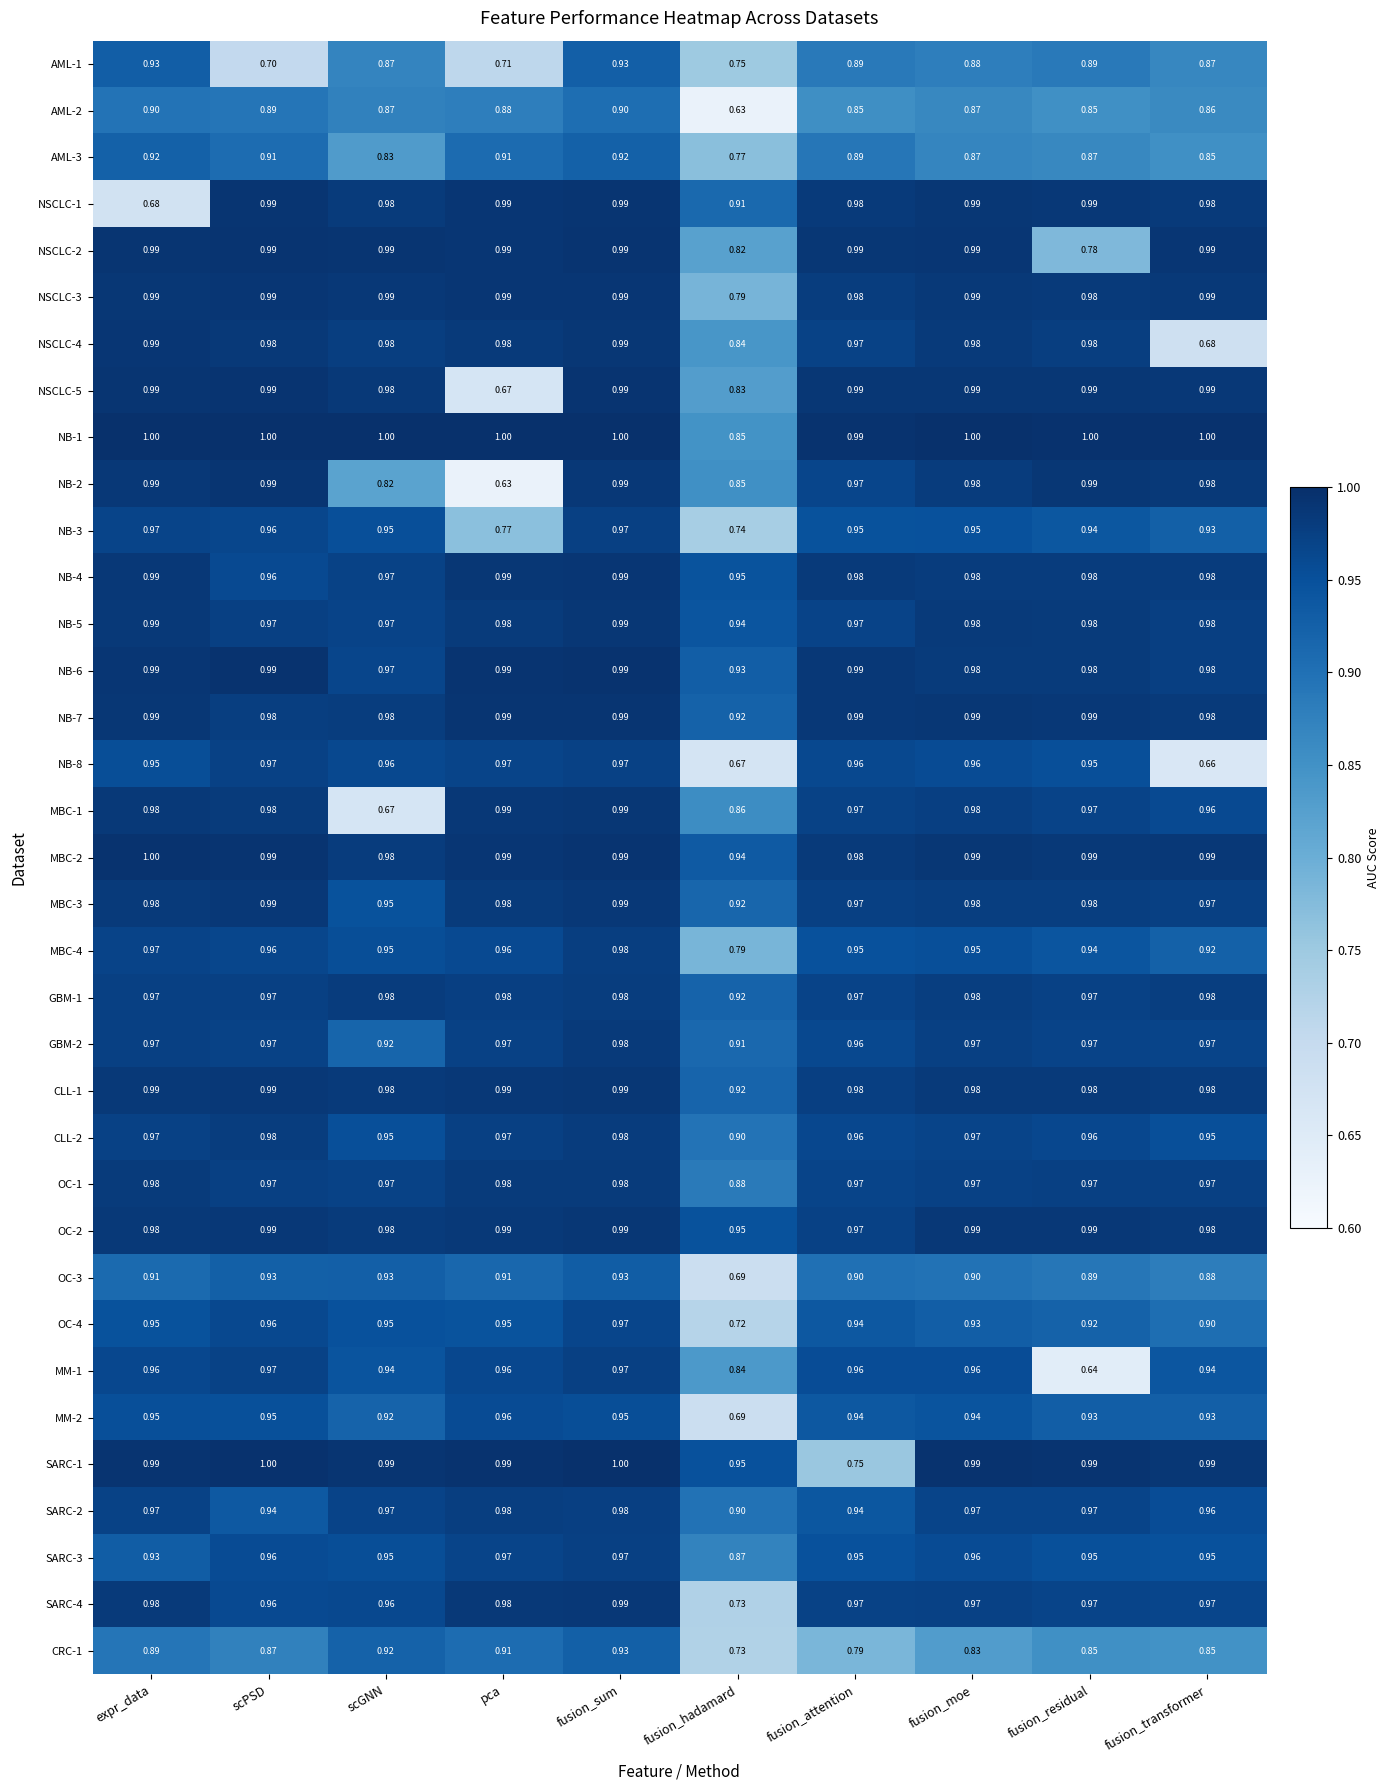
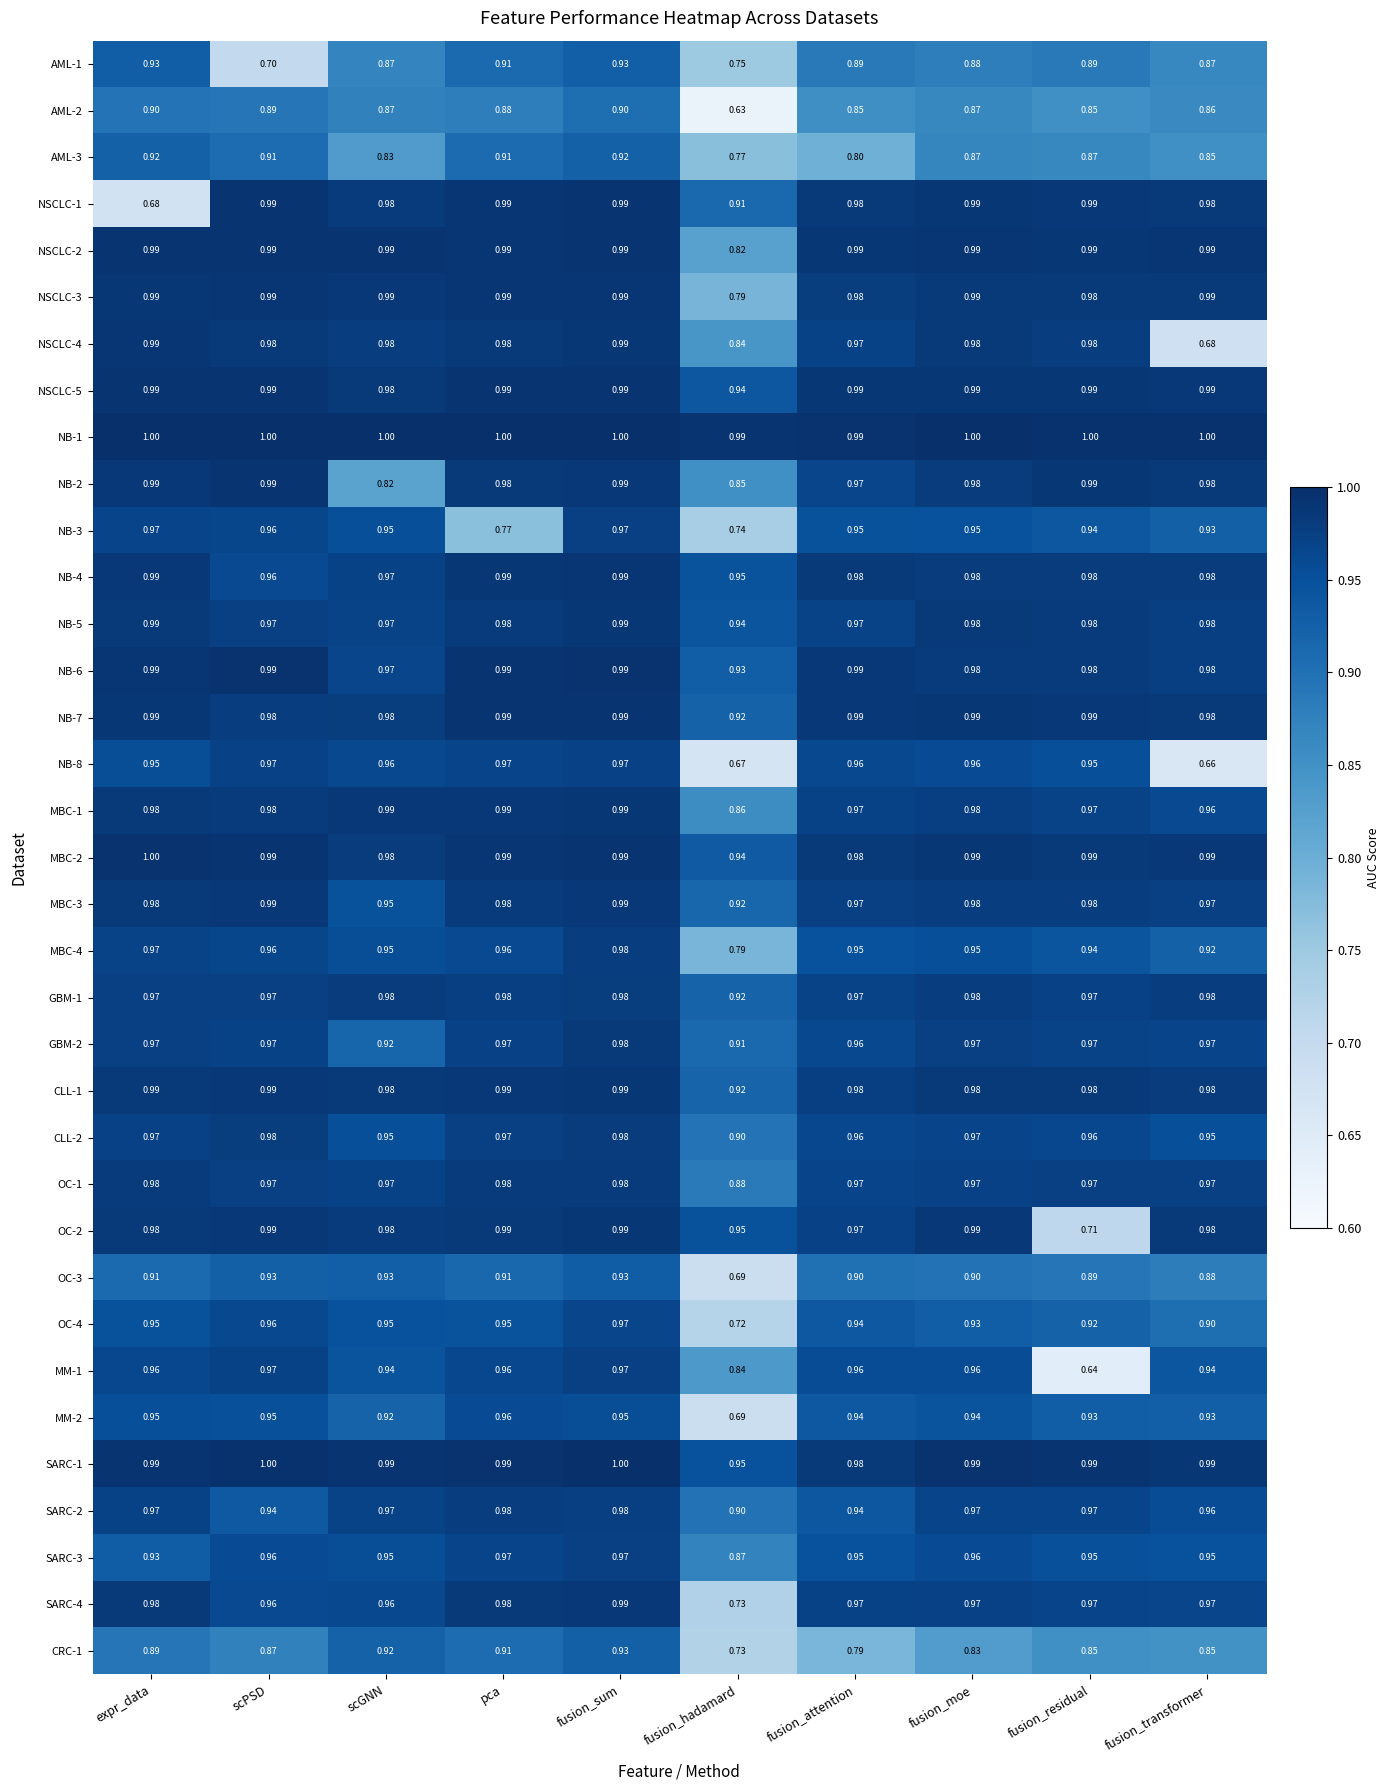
AML-1, pca: 0.71 -> 0.91
AML-3, fusion_attention: 0.89 -> 0.80
NSCLC-2, fusion_residual: 0.78 -> 0.99
NSCLC-5, pca: 0.67 -> 0.99
NSCLC-5, fusion_hadamard: 0.83 -> 0.94
NB-1, fusion_hadamard: 0.85 -> 0.99
NB-2, pca: 0.63 -> 0.98
MBC-1, scGNN: 0.67 -> 0.99
OC-2, fusion_residual: 0.99 -> 0.71
SARC-1, fusion_attention: 0.75 -> 0.98
